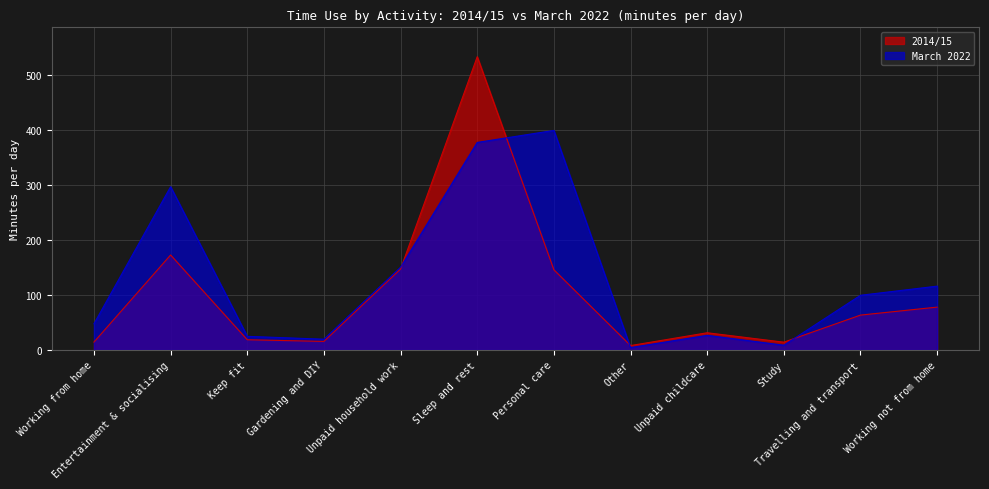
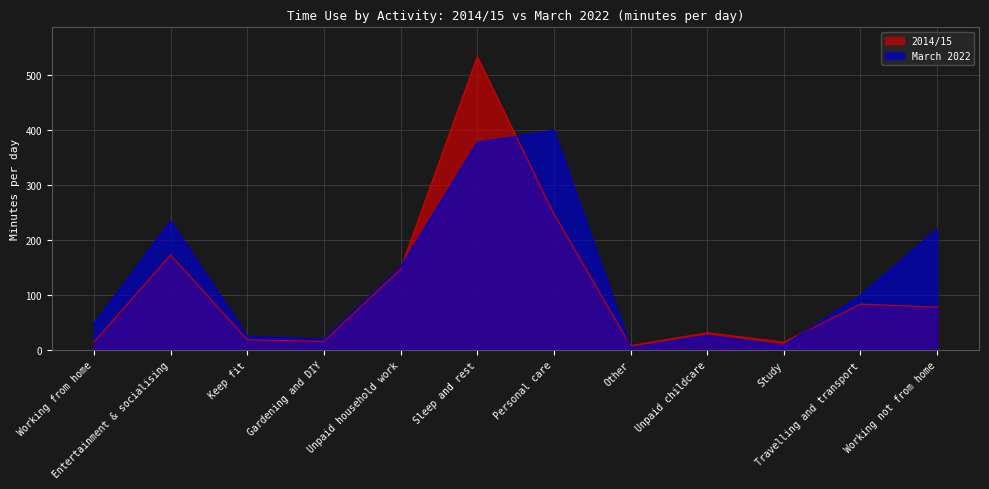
March 2022, Entertainment & socialising: 300 -> 230
2014/15, Personal care: 150 -> 250
2014/15, Travelling and transport: 60 -> 80
March 2022, Working not from home: 120 -> 220
